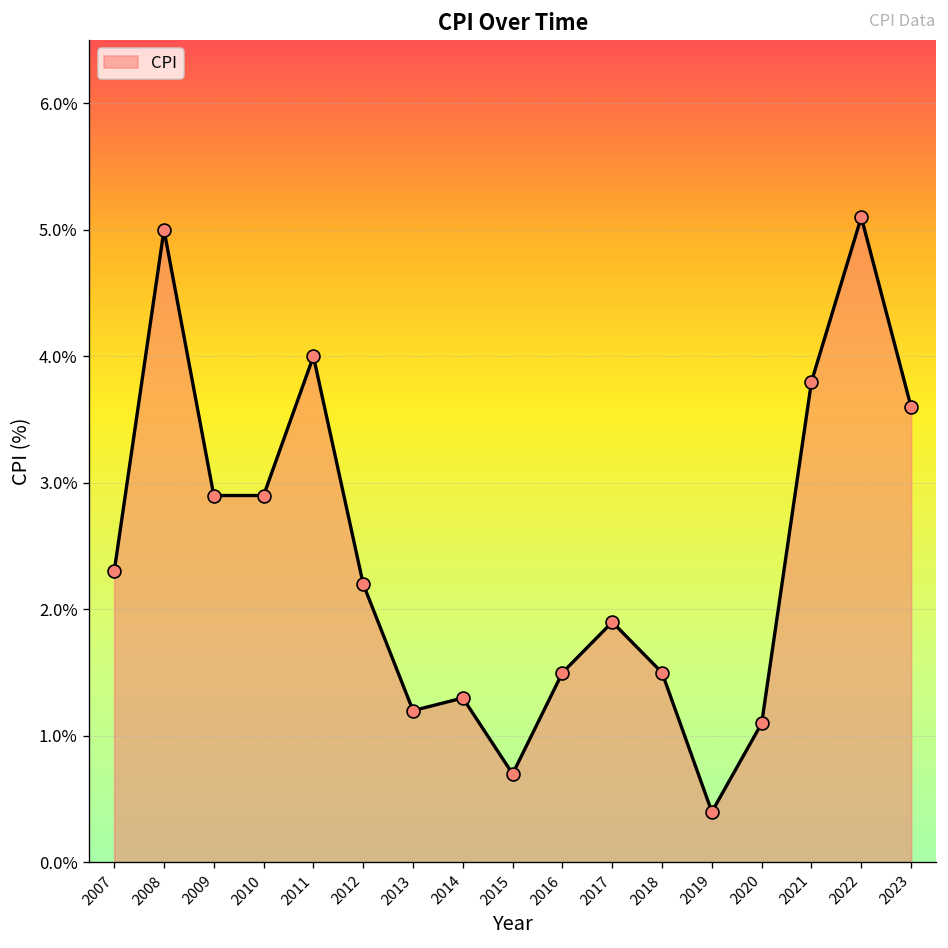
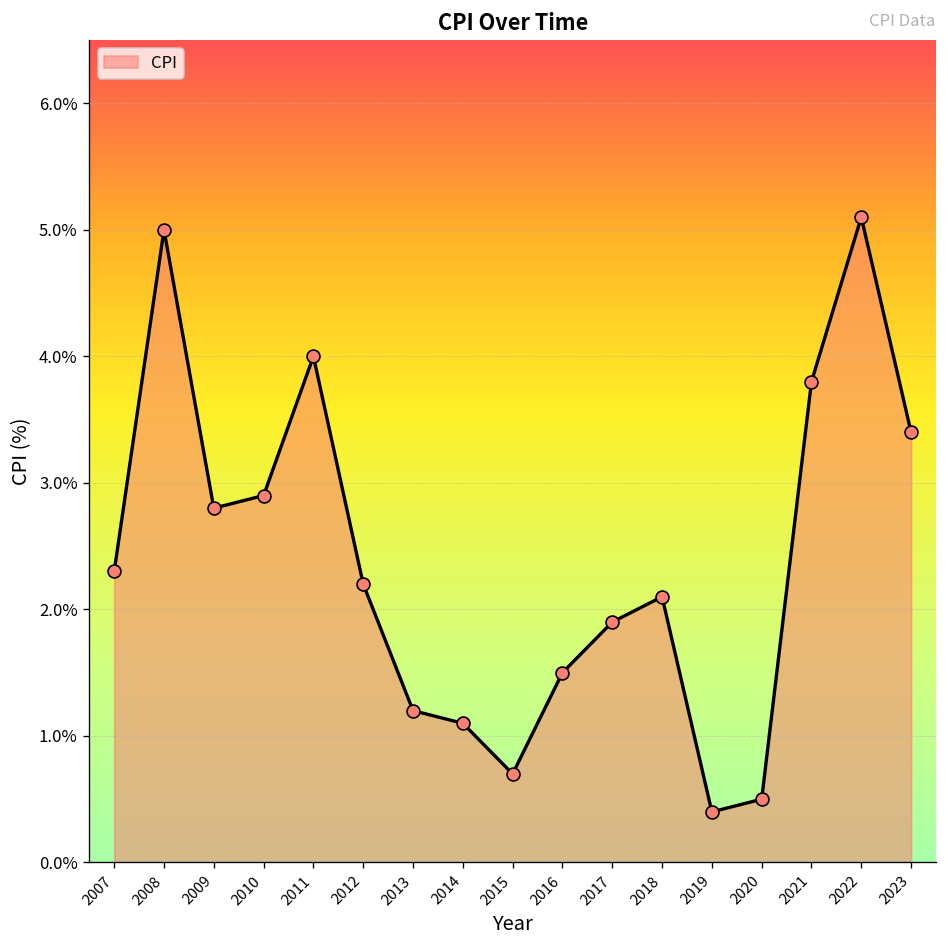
2009: 2.9% -> 2.8%
2014: 1.3% -> 1.1%
2018: 1.5% -> 2.1%
2020: 1.1% -> 0.5%
2023: 3.6% -> 3.4%
